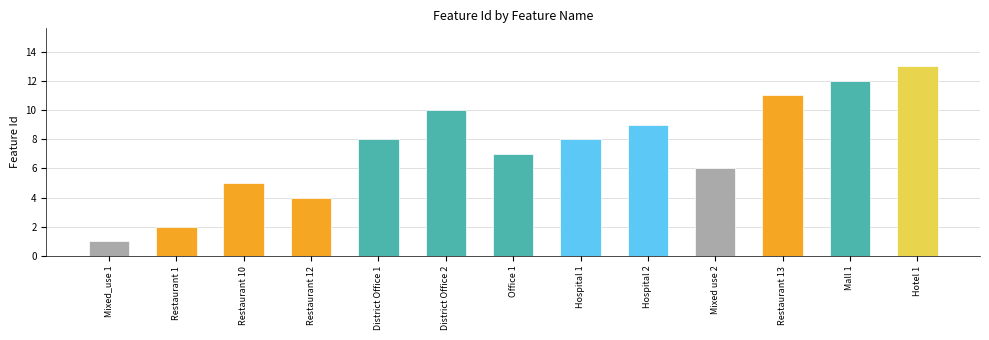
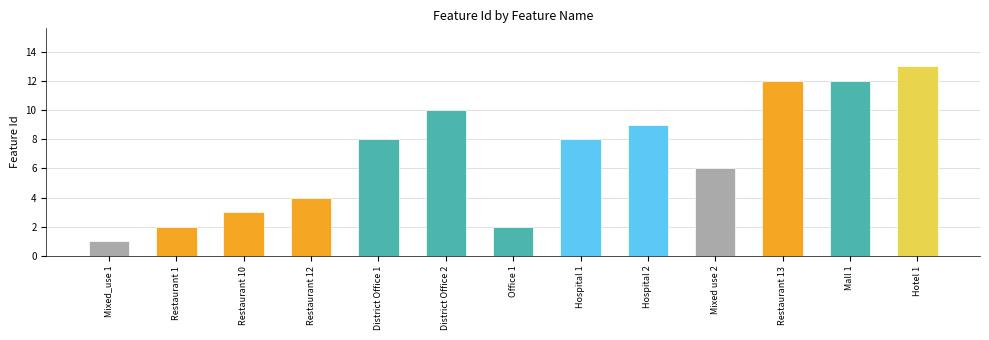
Restaurant 10: 5 -> 3
Office 1: 7 -> 2
Restaurant 13: 11 -> 12
